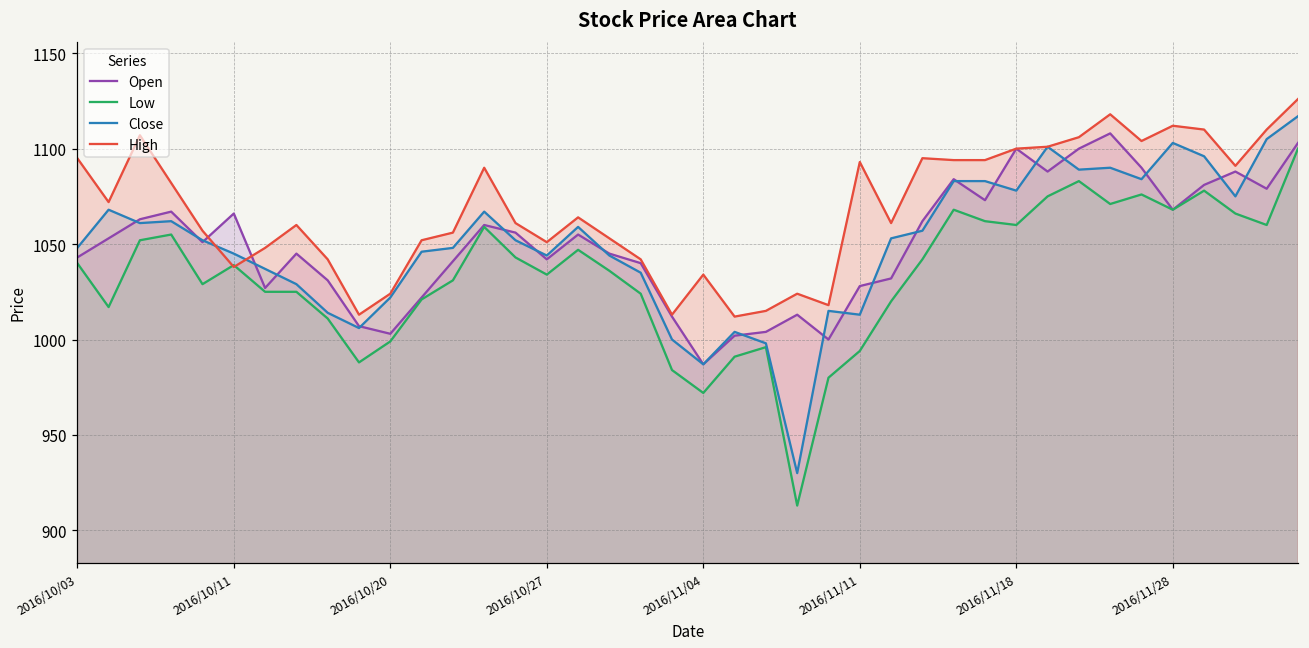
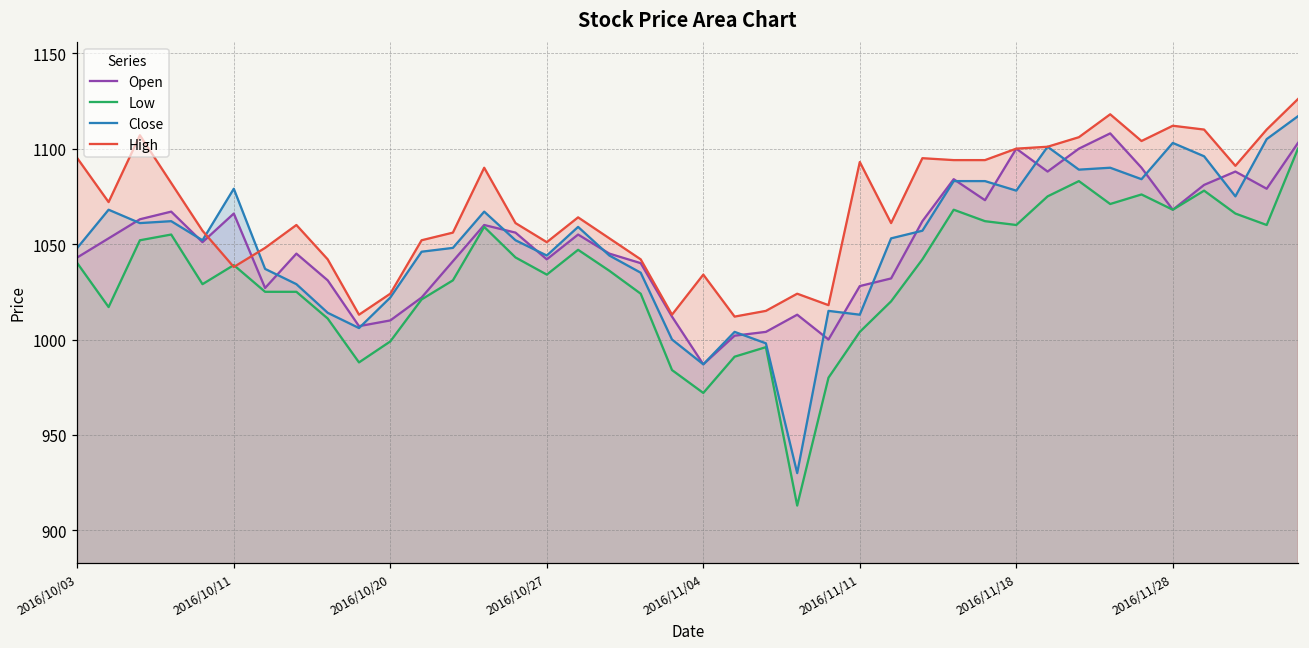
Close, 2016/10/11: 1045 -> 1079
Open, 2016/10/20: 1003 -> 1010
Low, 2016/11/11: 994 -> 1004
